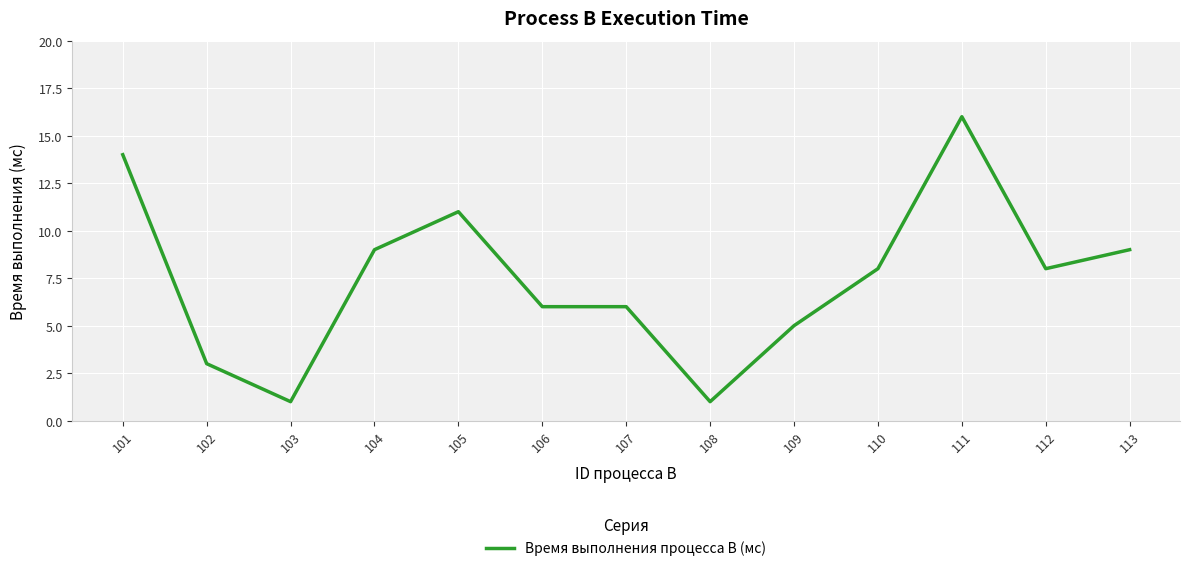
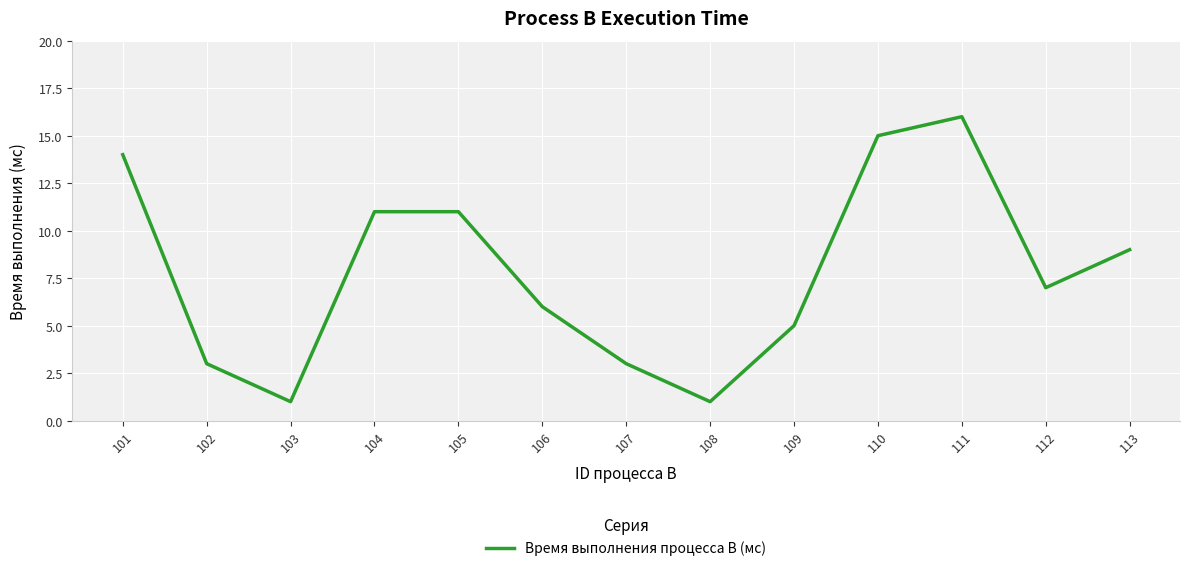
104: 9 -> 11
107: 6 -> 3
110: 8 -> 15
112: 8 -> 7
